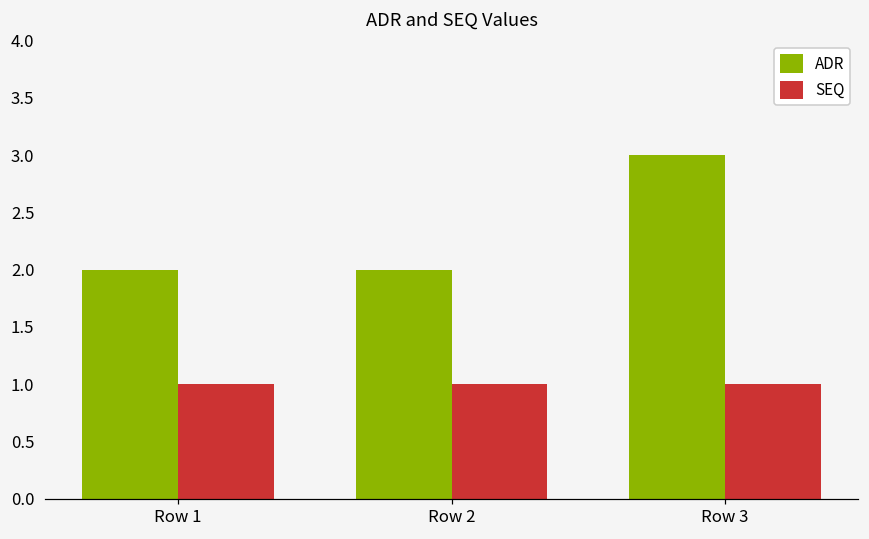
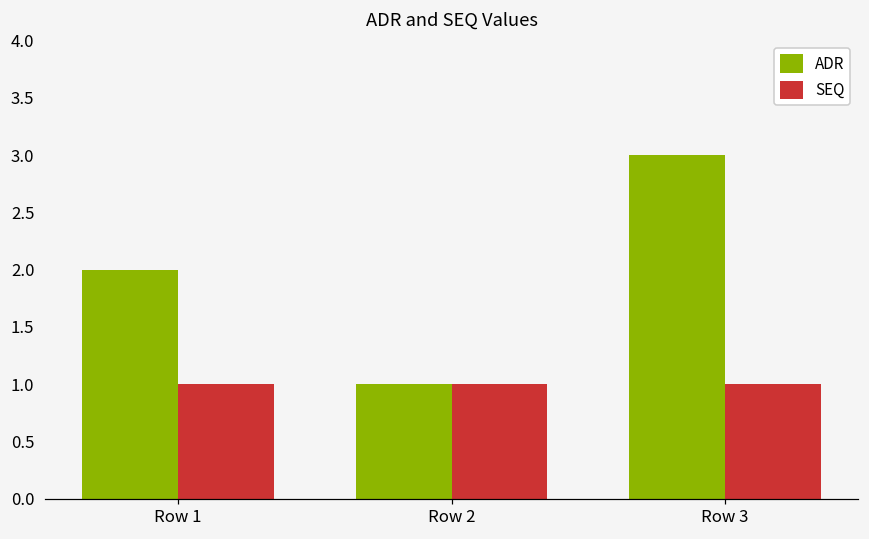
ADR, Row 2: 2 -> 1
